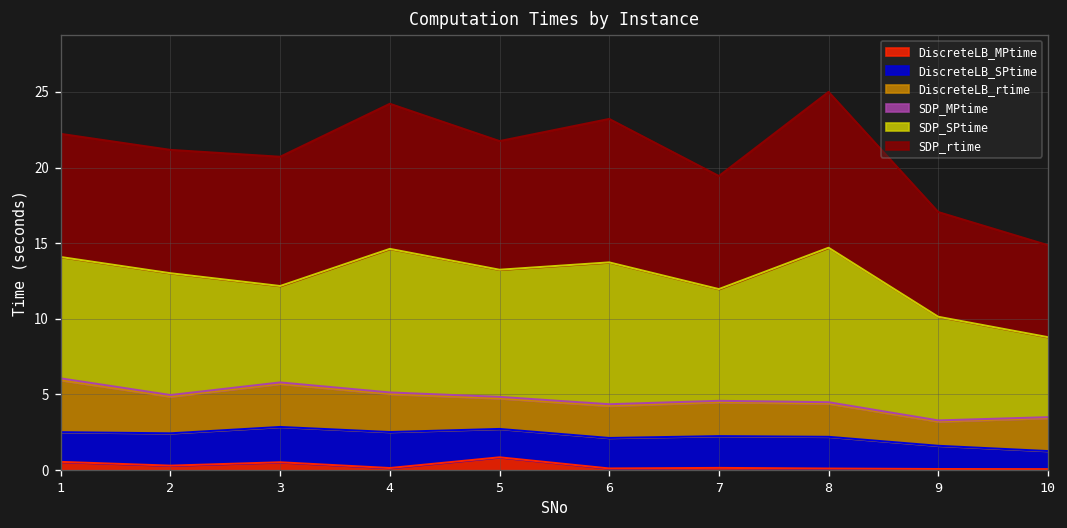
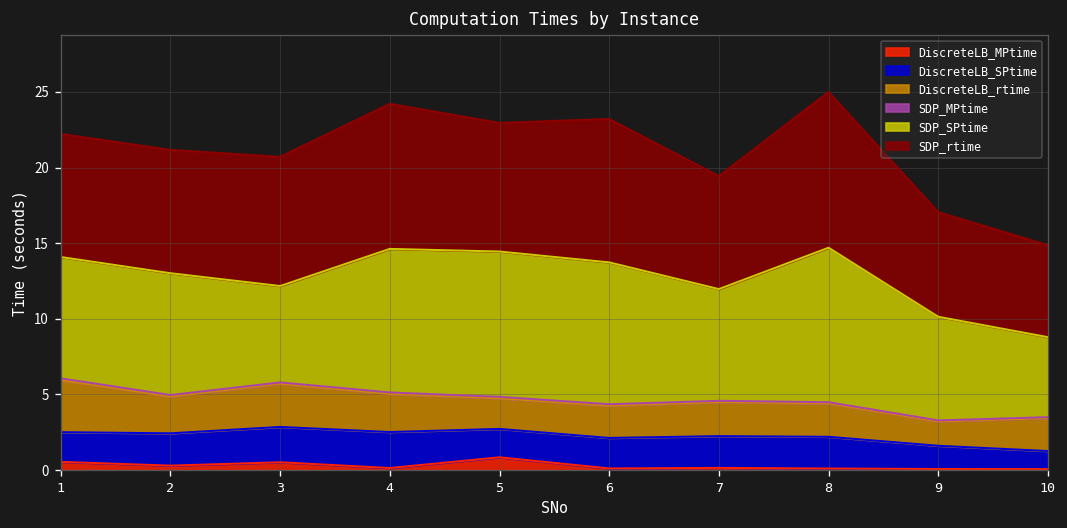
SDP_SPtime, 5: 8.4 -> 9.6
